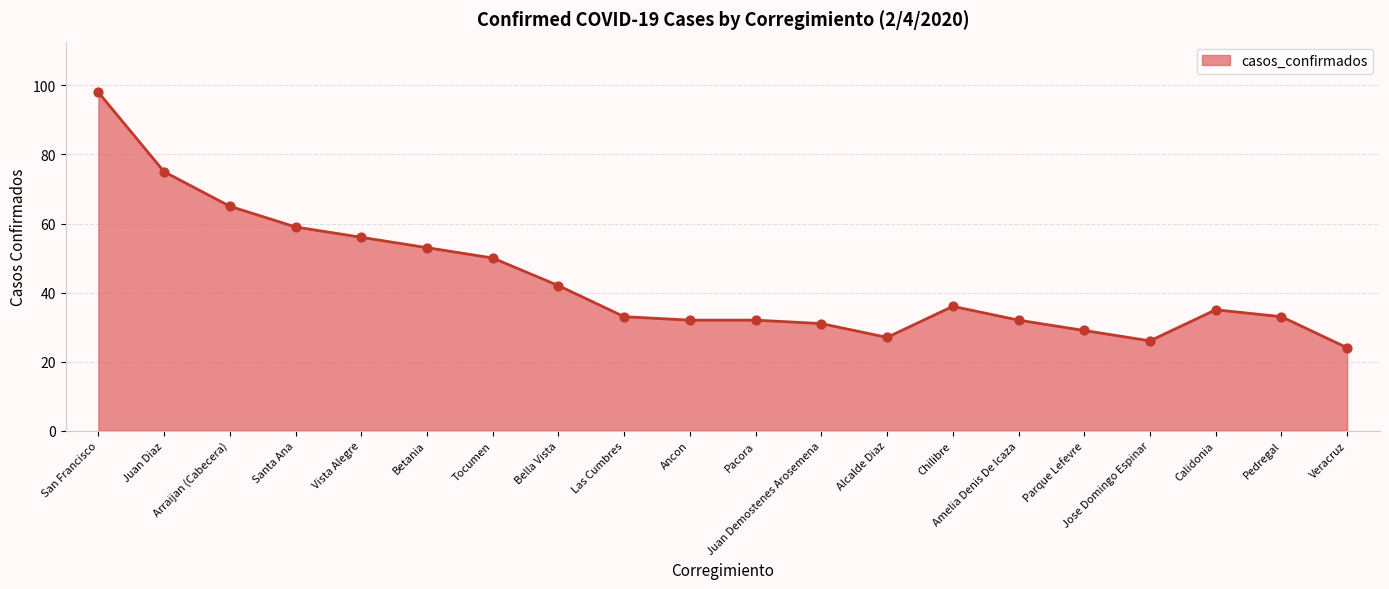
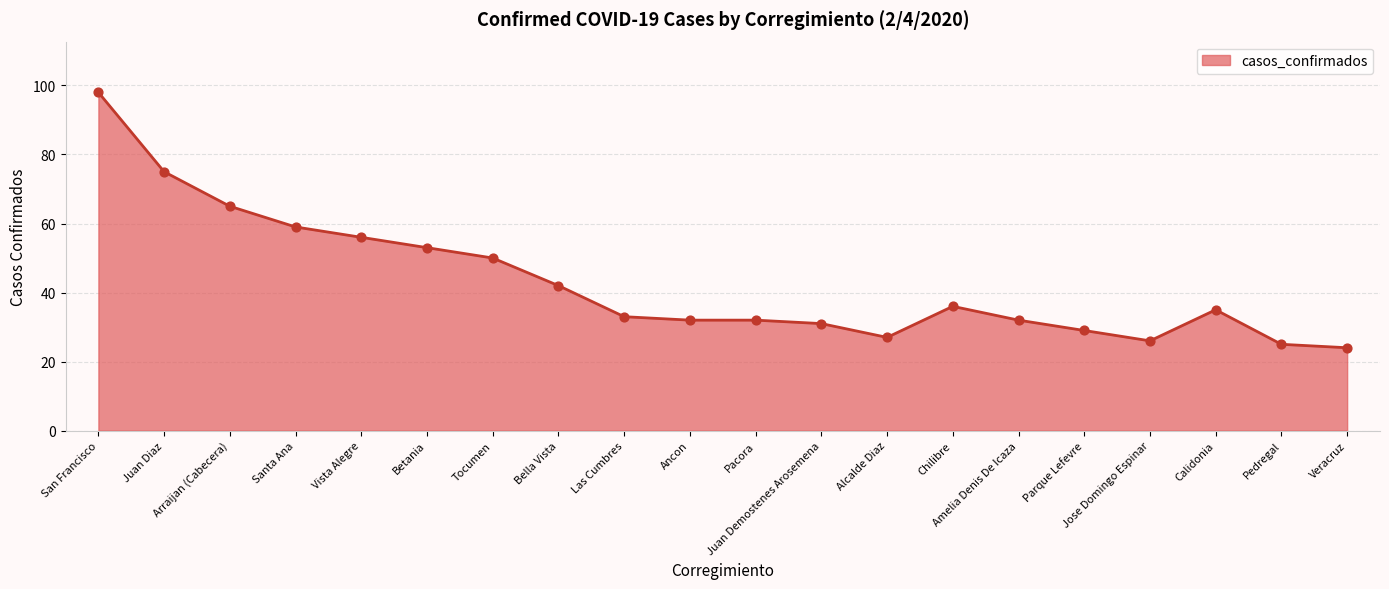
Pedregal: 33 -> 25
